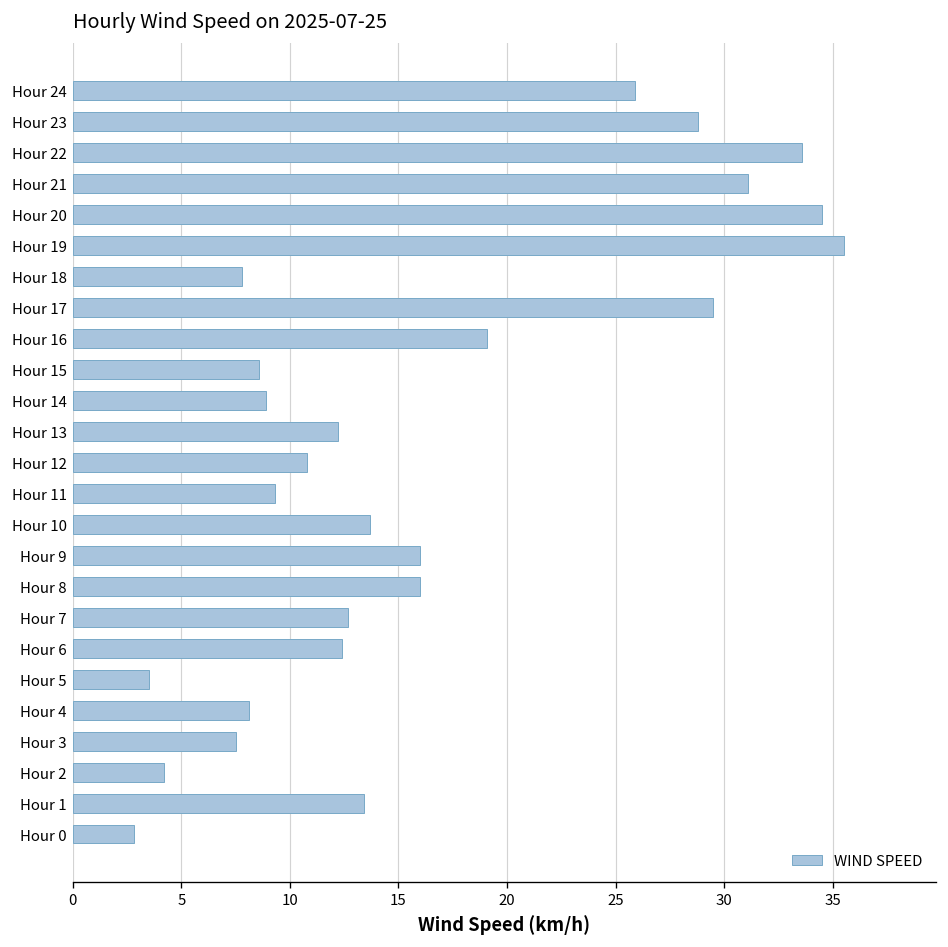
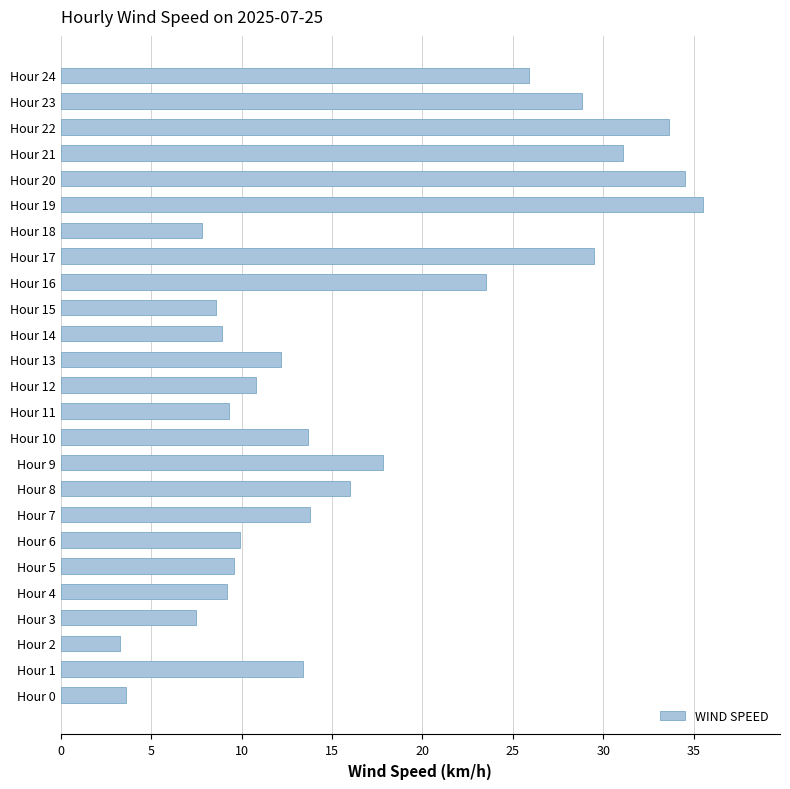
Hour 16: 19.1 -> 23.5
Hour 9: 16.0 -> 17.8
Hour 7: 12.7 -> 13.8
Hour 6: 12.4 -> 9.9
Hour 5: 3.5 -> 9.6
Hour 4: 8.1 -> 9.2
Hour 2: 4.2 -> 3.3
Hour 0: 2.8 -> 3.6
